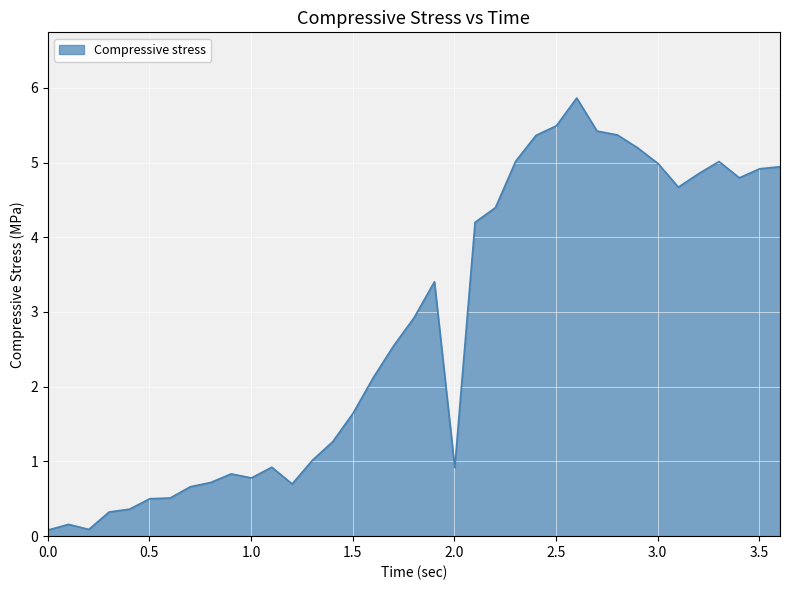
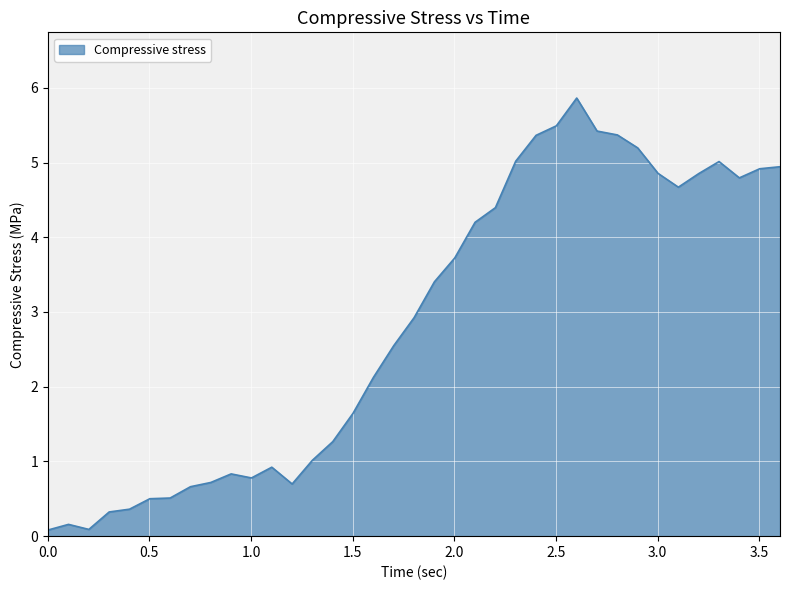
2.0: 0.9 -> 3.7
3.0: 5.0 -> 4.9
